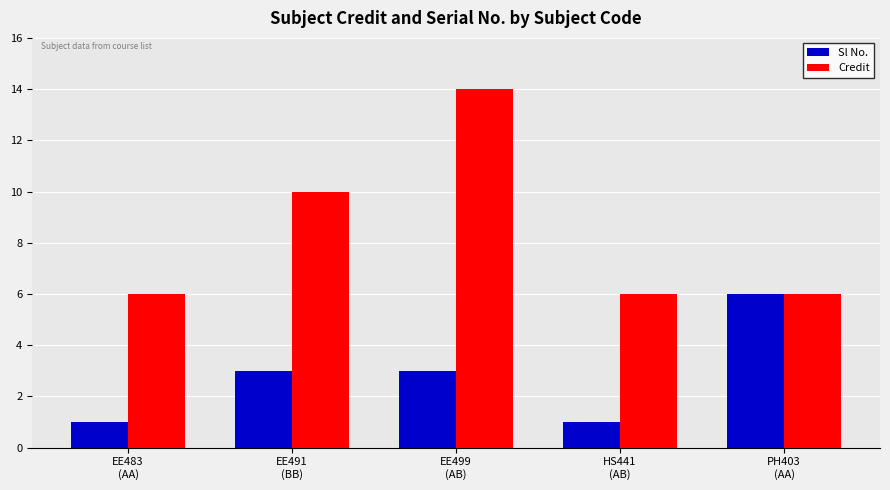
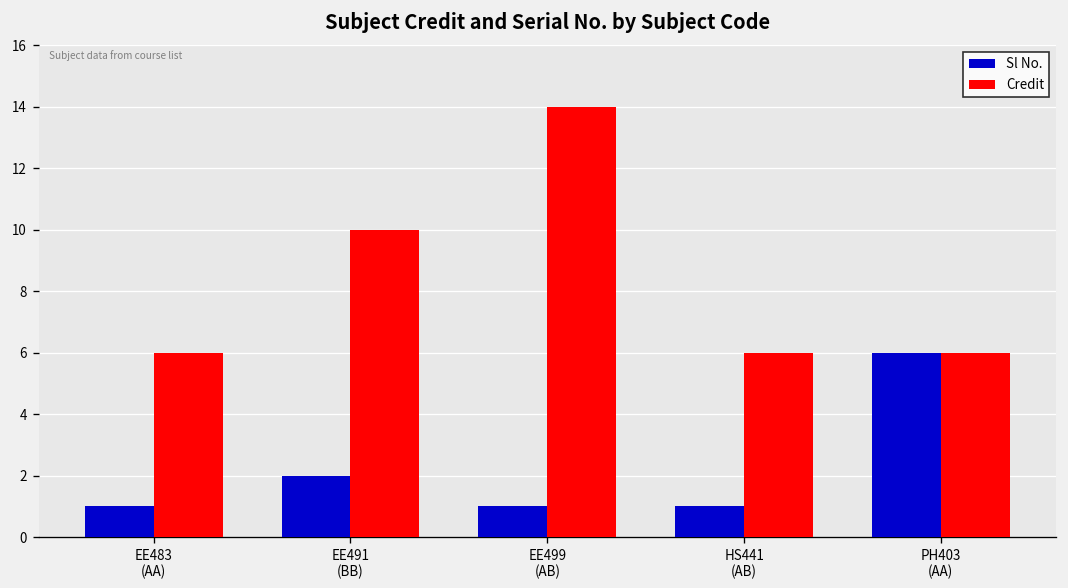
Sl No., EE491 (BB): 3 -> 2
Sl No., EE499 (AB): 3 -> 1
